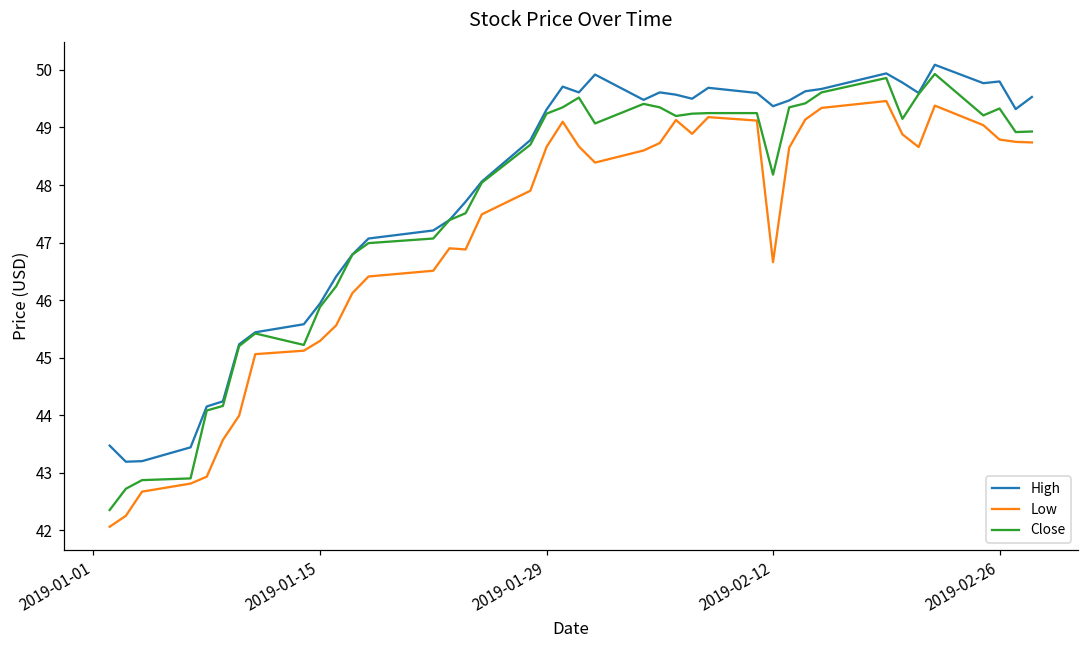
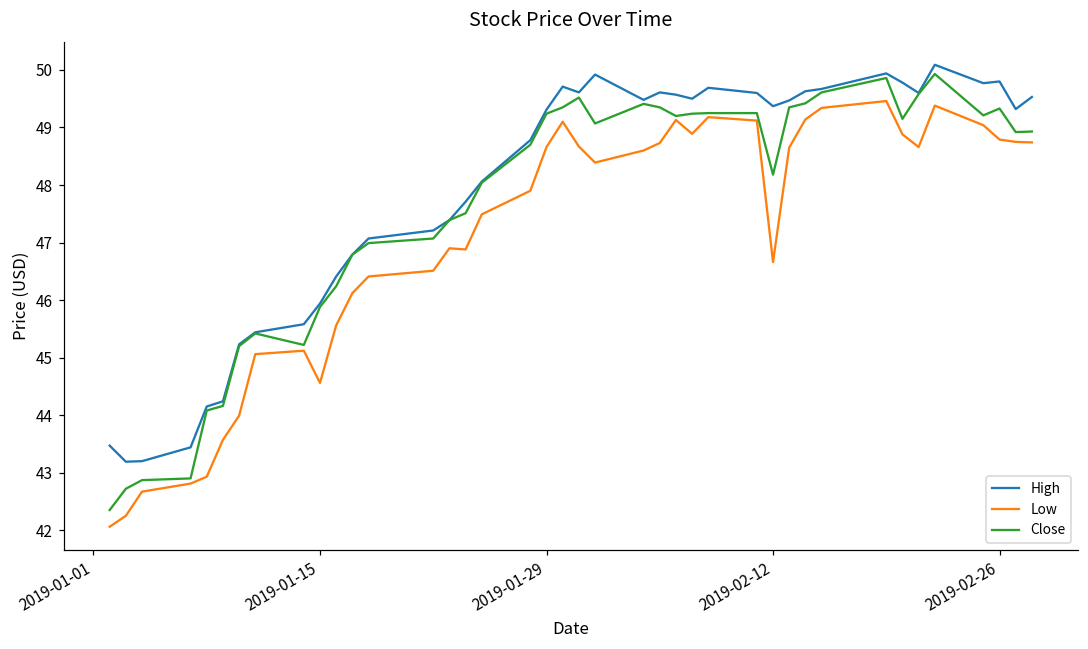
Low, 2019-01-15: 45.3 -> 44.6
